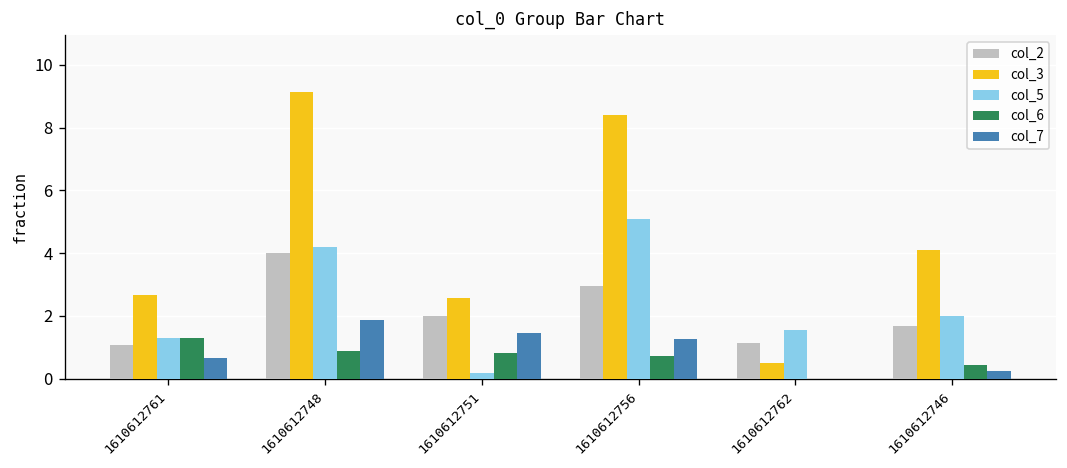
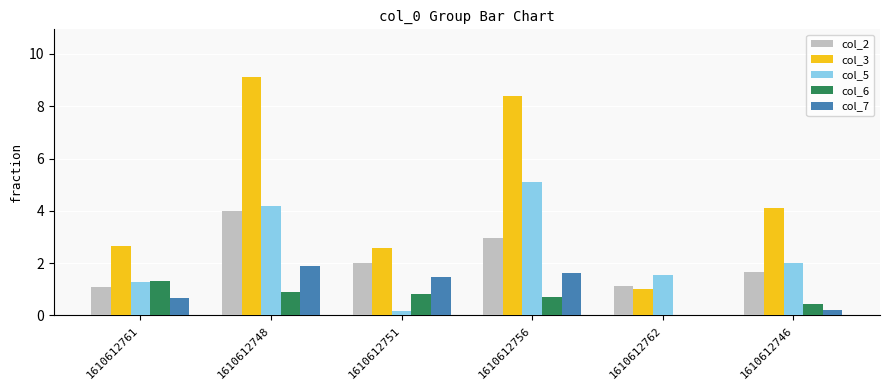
col_7, 1610612756: 1.3 -> 1.6
col_3, 1610612762: 0.5 -> 1.0
